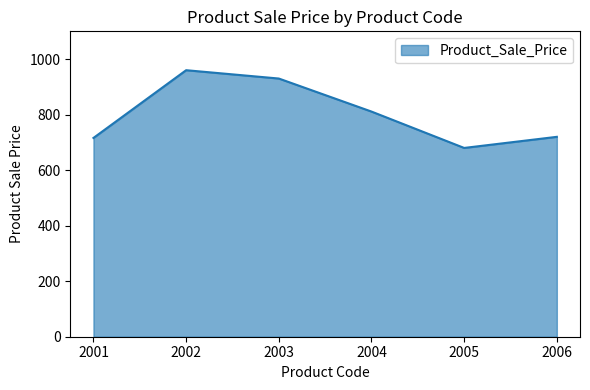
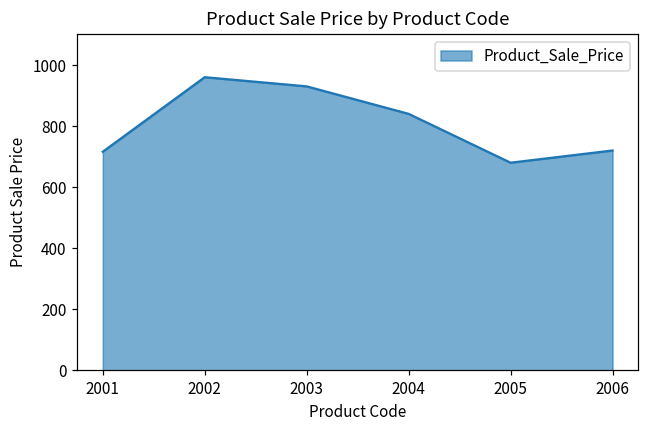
2004: 810 -> 840
